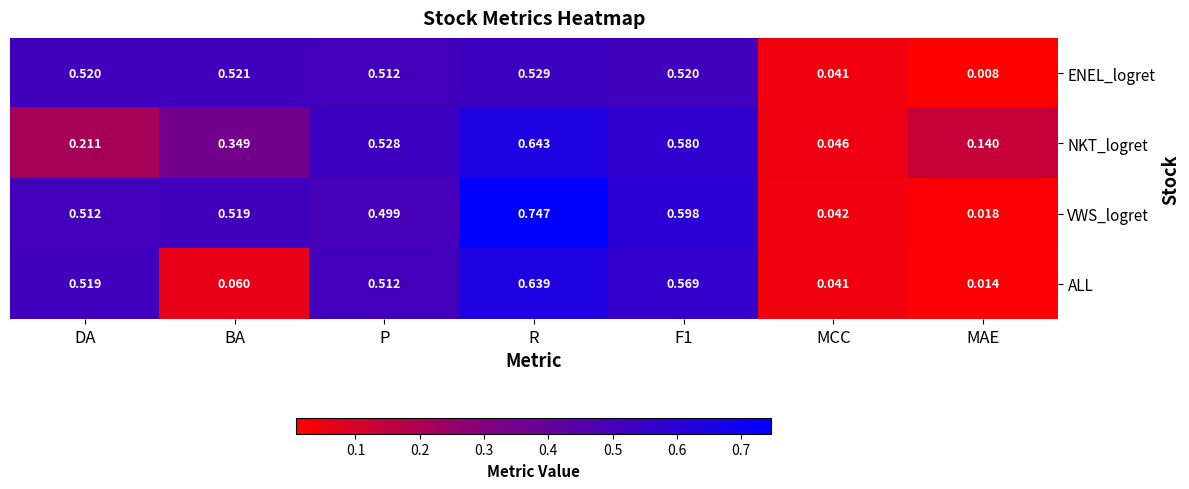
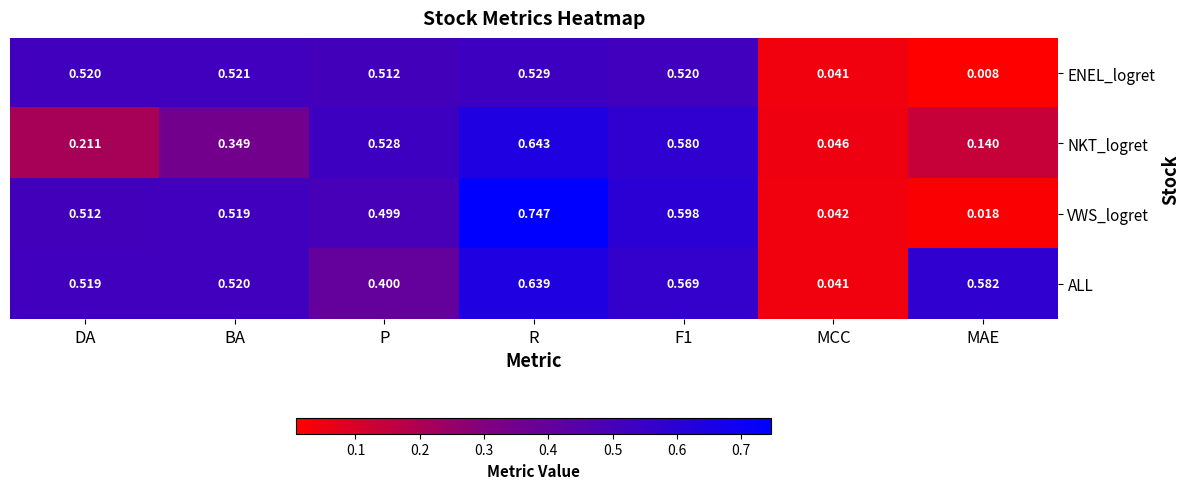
ALL, BA: 0.060 -> 0.520
ALL, P: 0.512 -> 0.400
ALL, MAE: 0.014 -> 0.582
